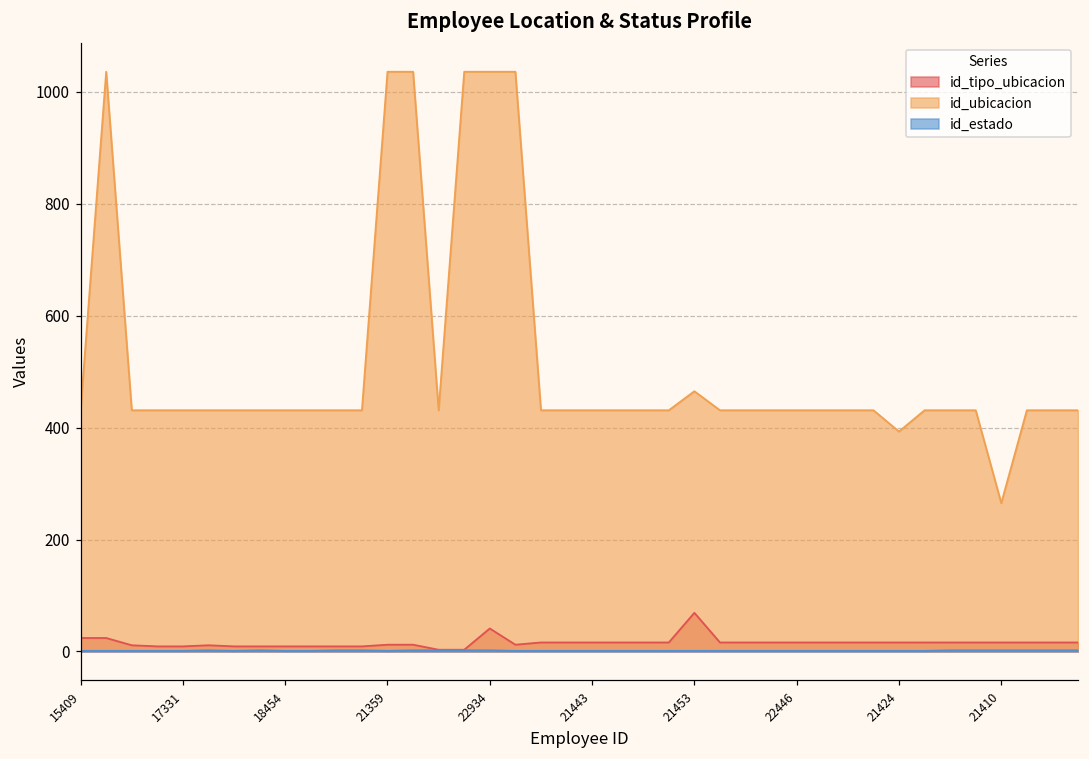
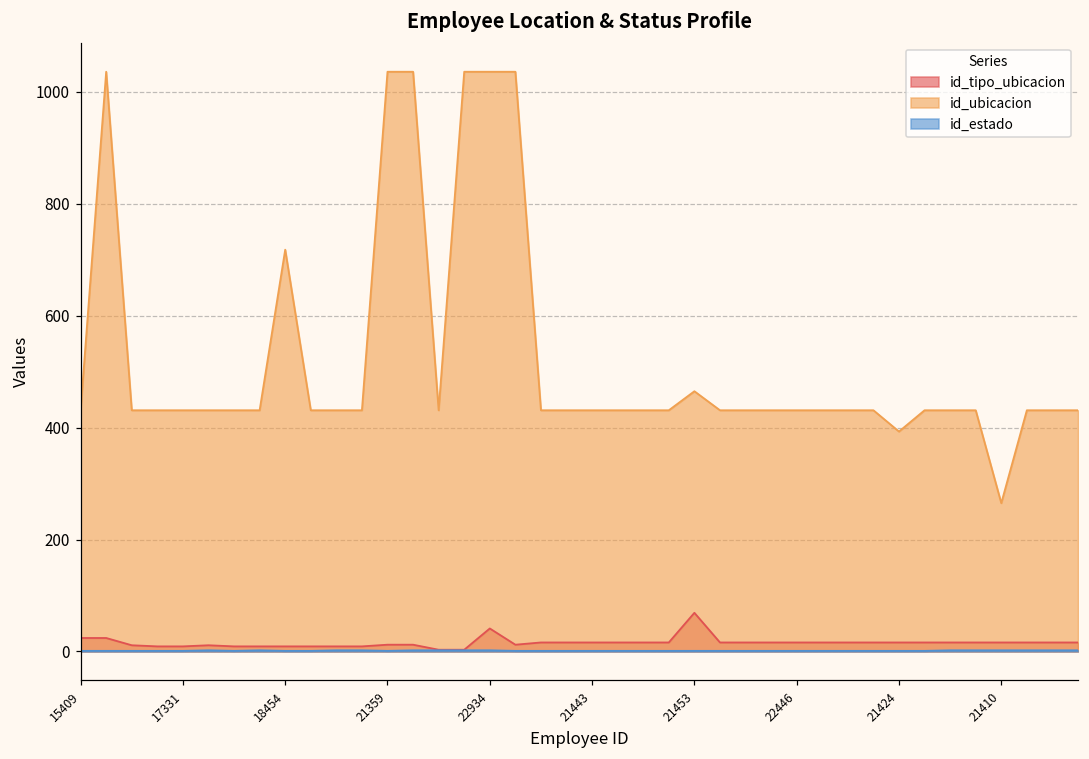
id_ubicacion, 18454: 430 -> 720
